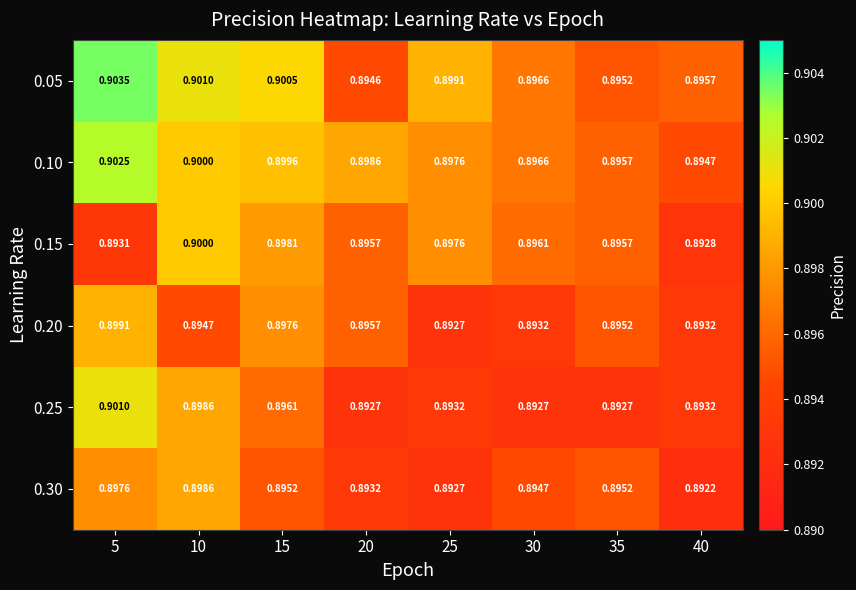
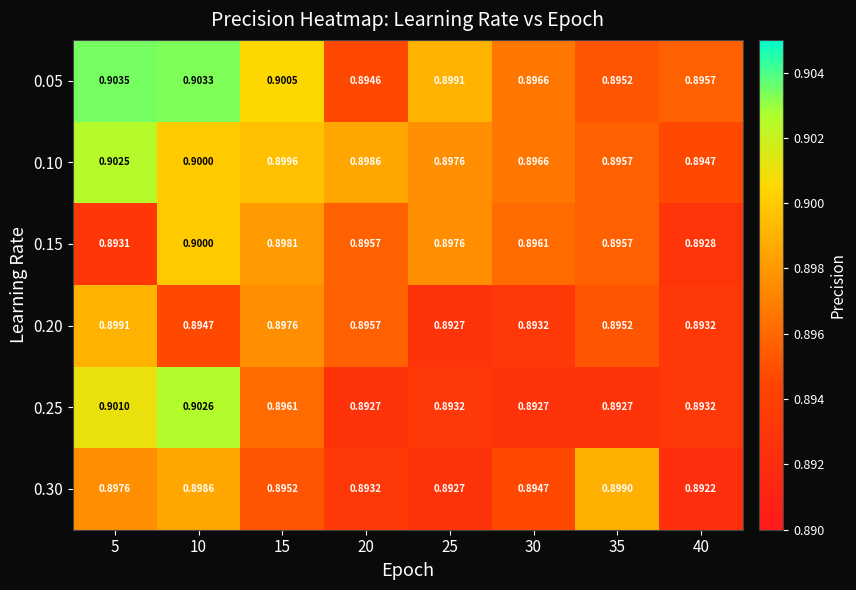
0.05, 10: 0.9010 -> 0.9033
0.25, 10: 0.8986 -> 0.9026
0.30, 35: 0.8952 -> 0.8990
